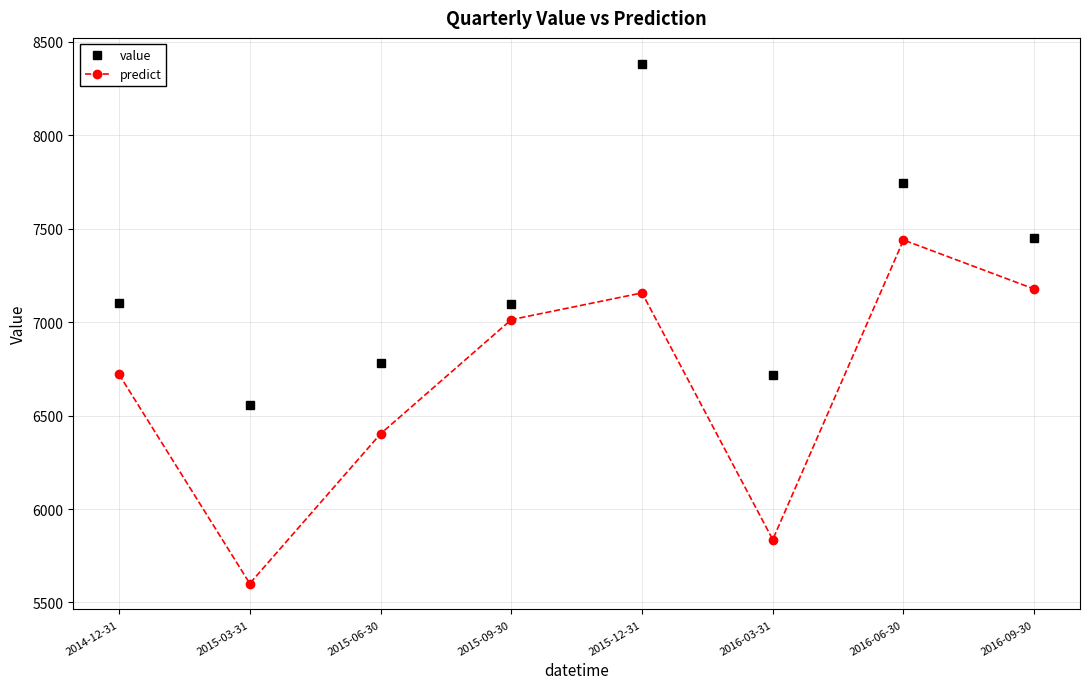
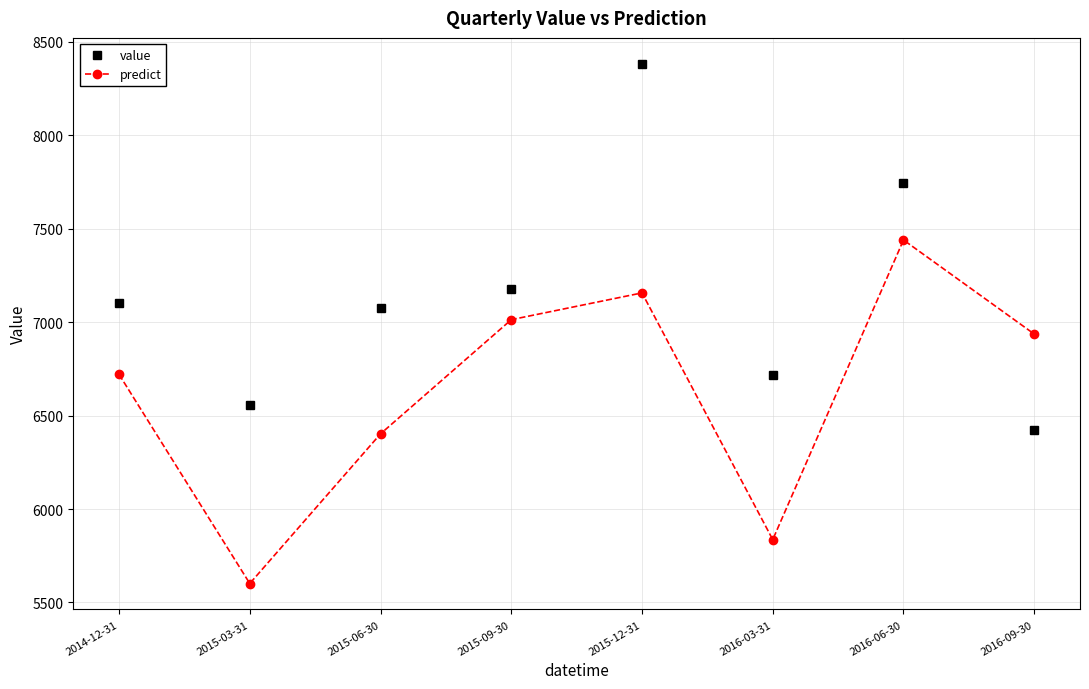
value, 2015-06-30: 6780 -> 7080
value, 2015-09-30: 7100 -> 7180
value, 2016-09-30: 7450 -> 6420
predict, 2016-09-30: 7180 -> 6940
